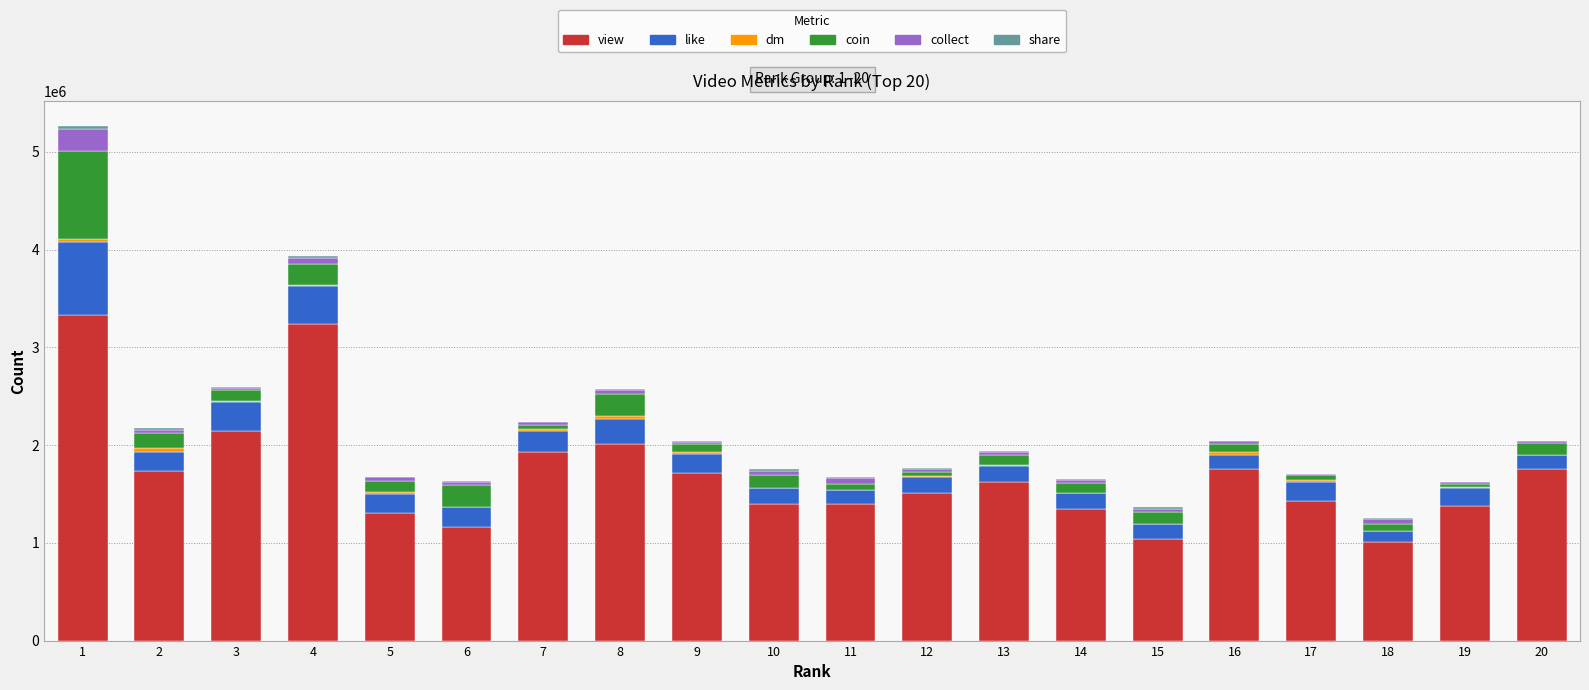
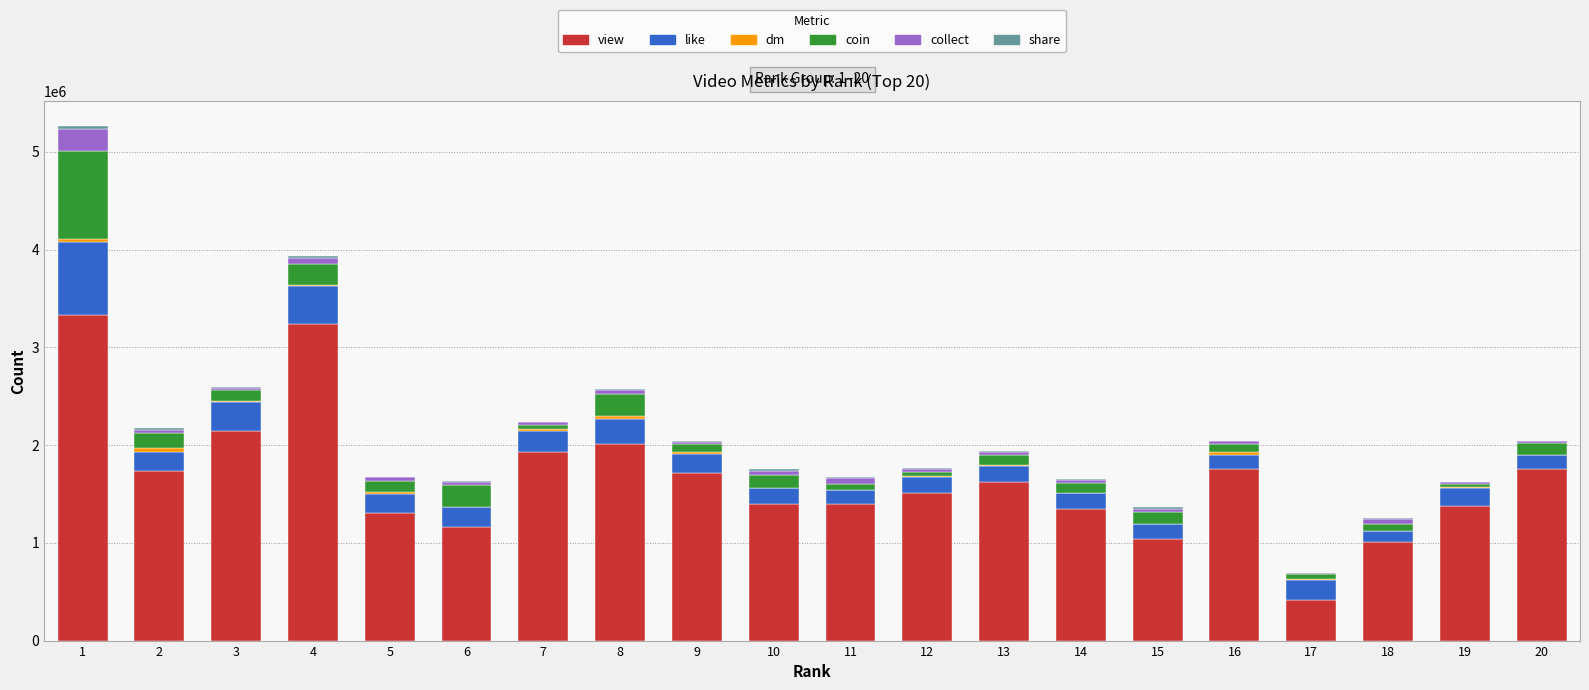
view, 17: 1400000 -> 400000
